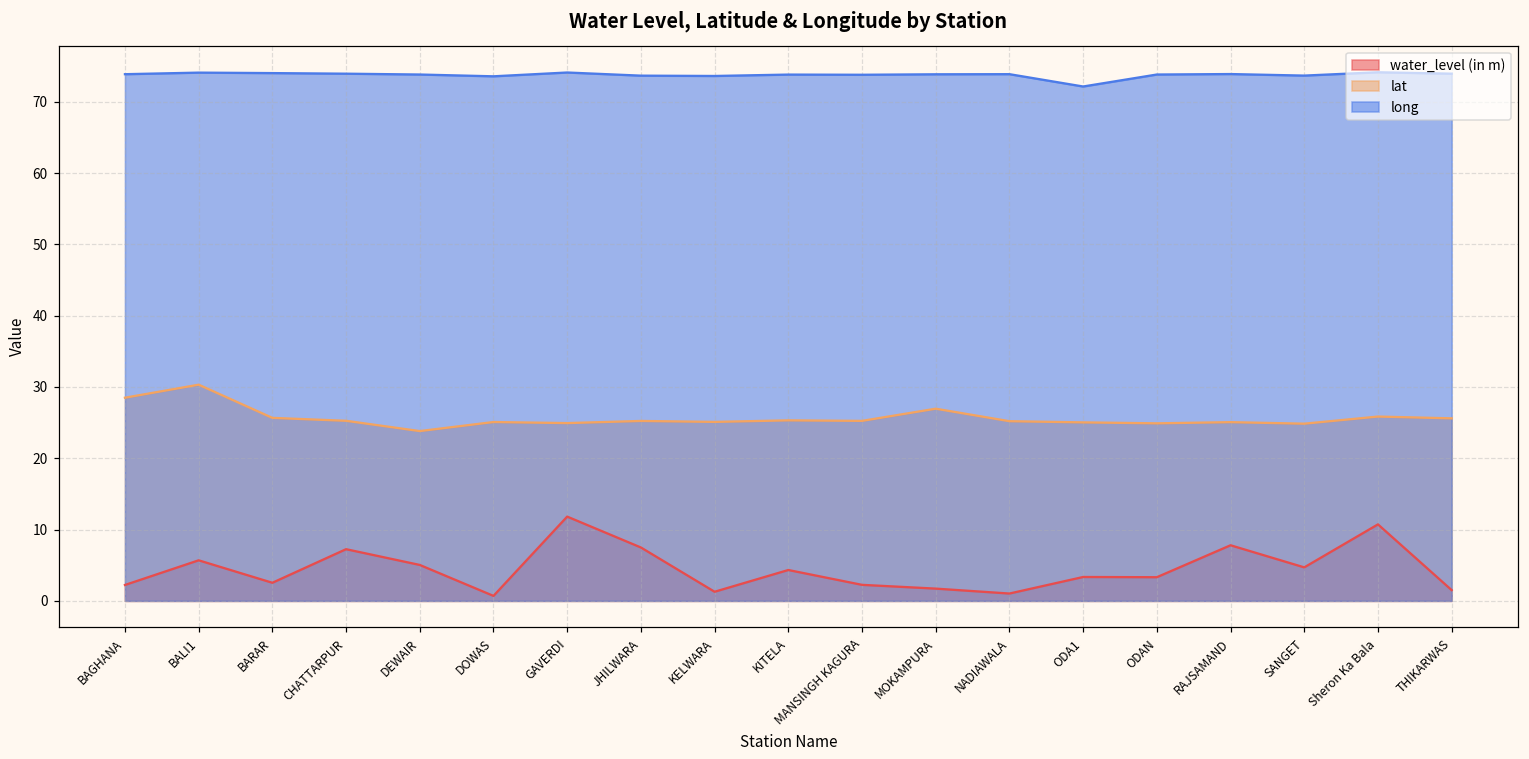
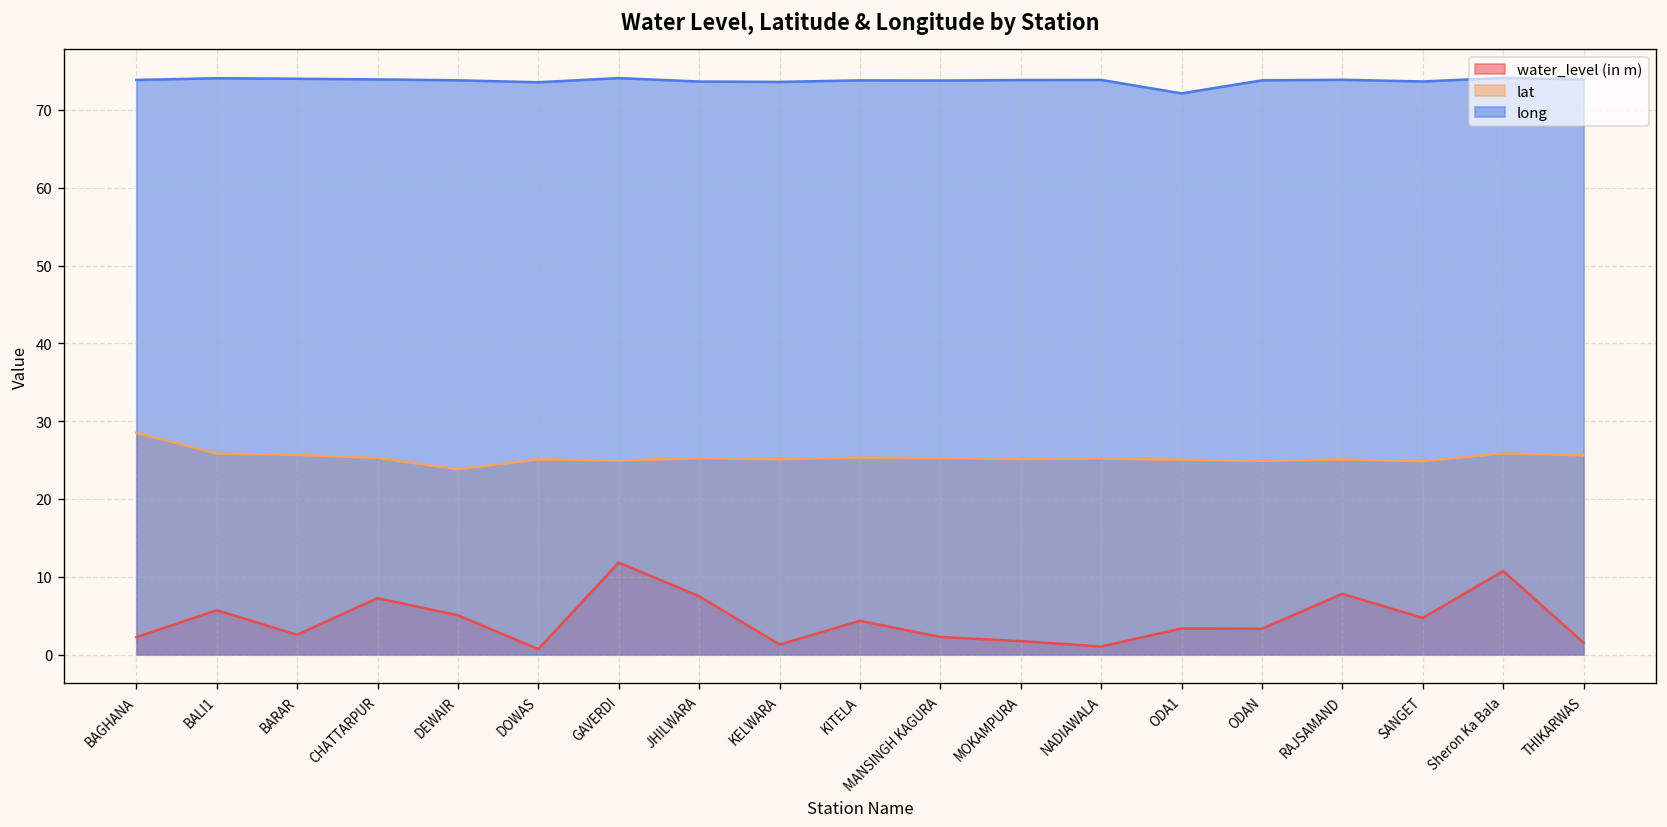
lat, BALI1: 30 -> 26
lat, MOKAMPURA: 27 -> 25
